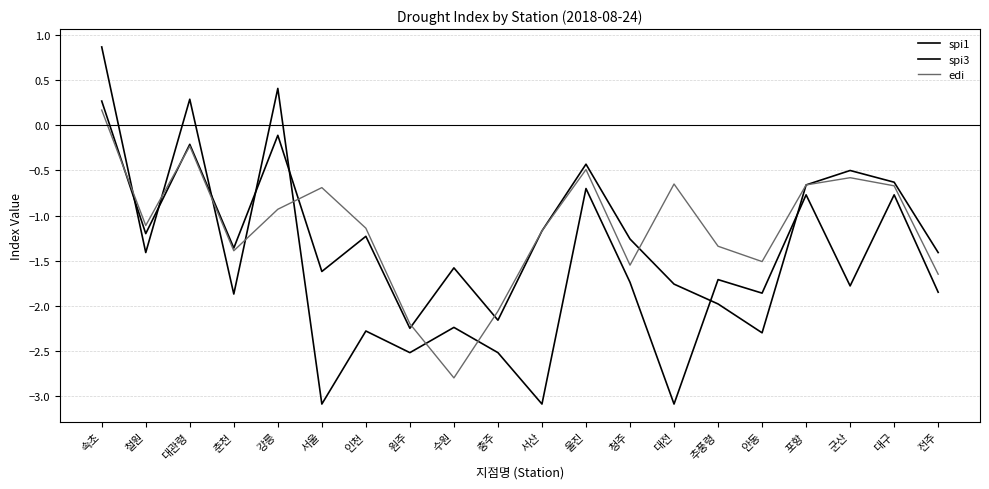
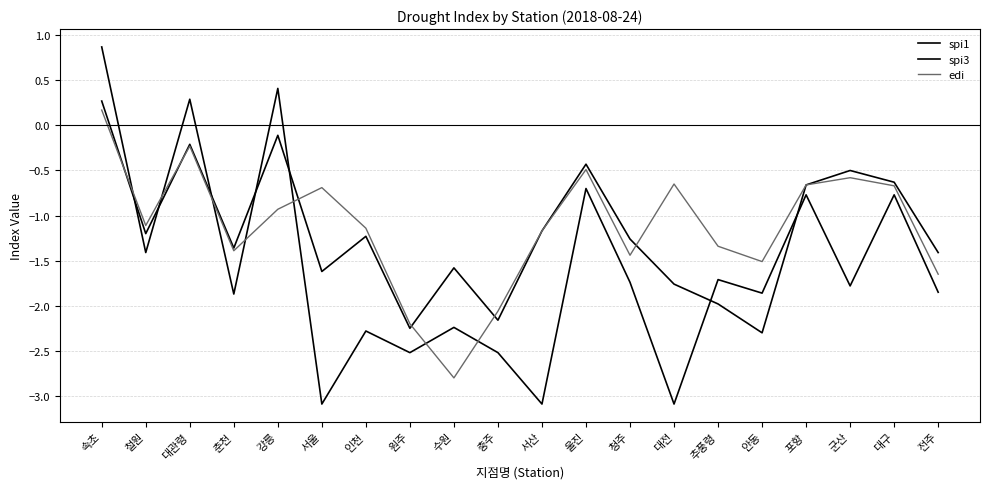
edi, 청주: -1.6 -> -1.4
